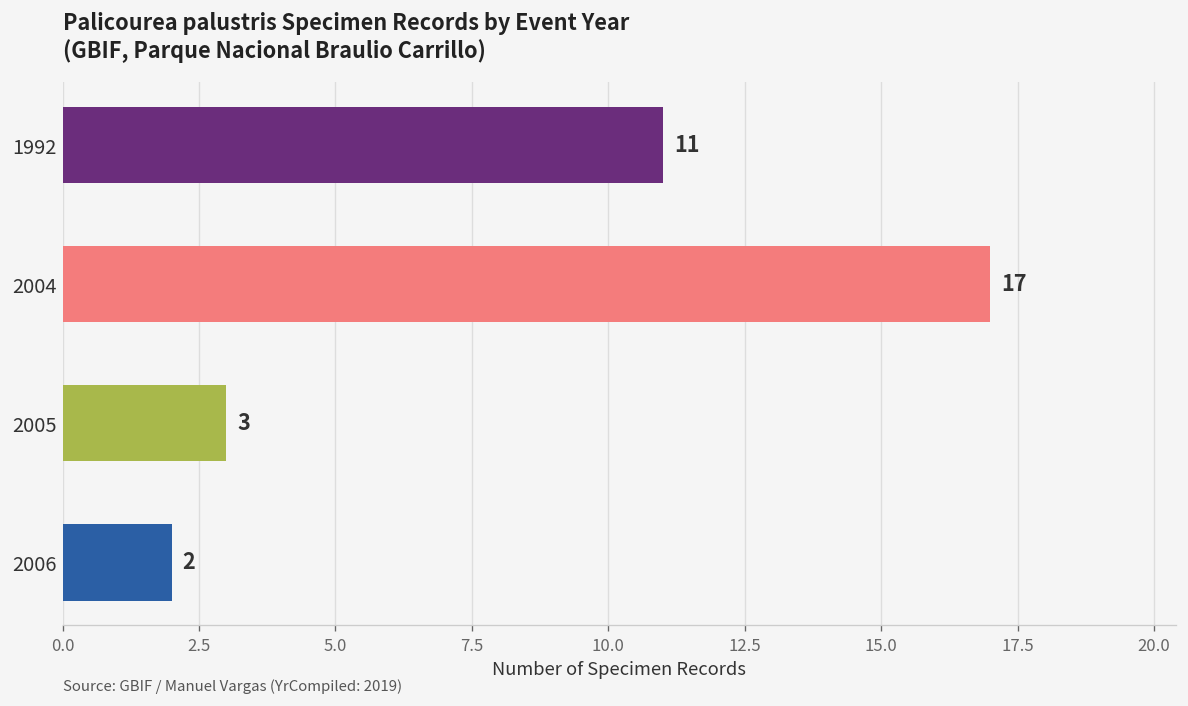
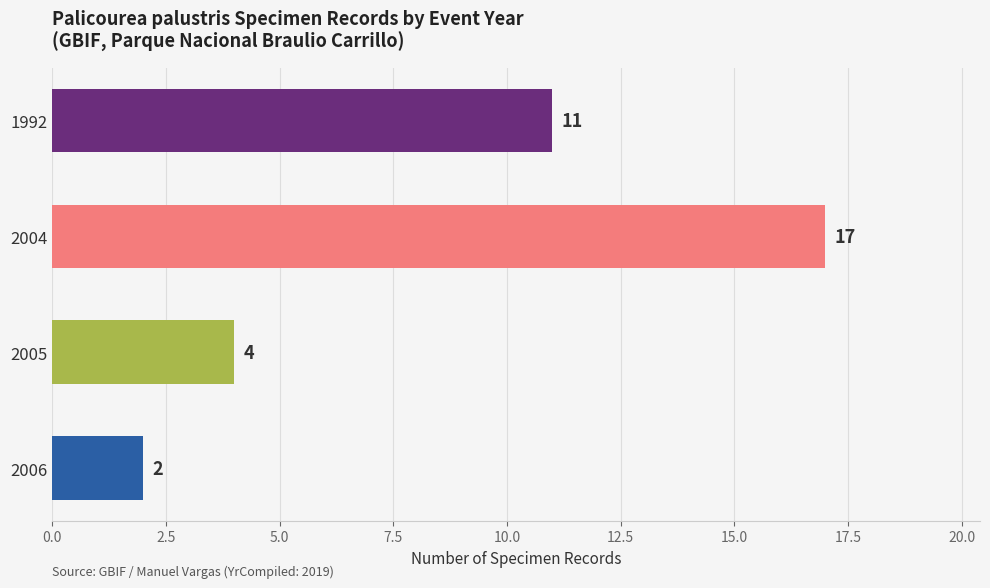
2005: 3 -> 4
